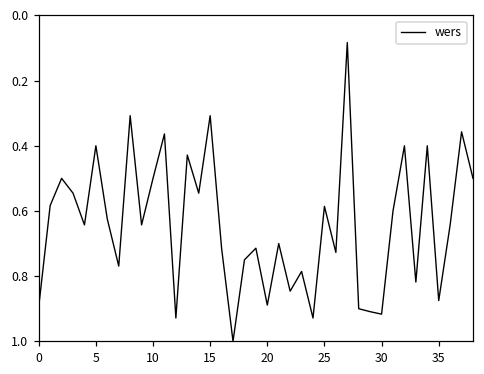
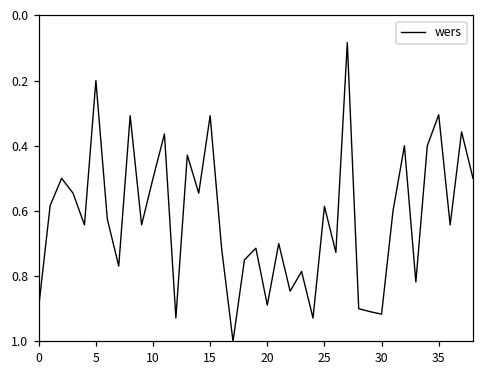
5: 0.4 -> 0.2
35: 0.88 -> 0.31
